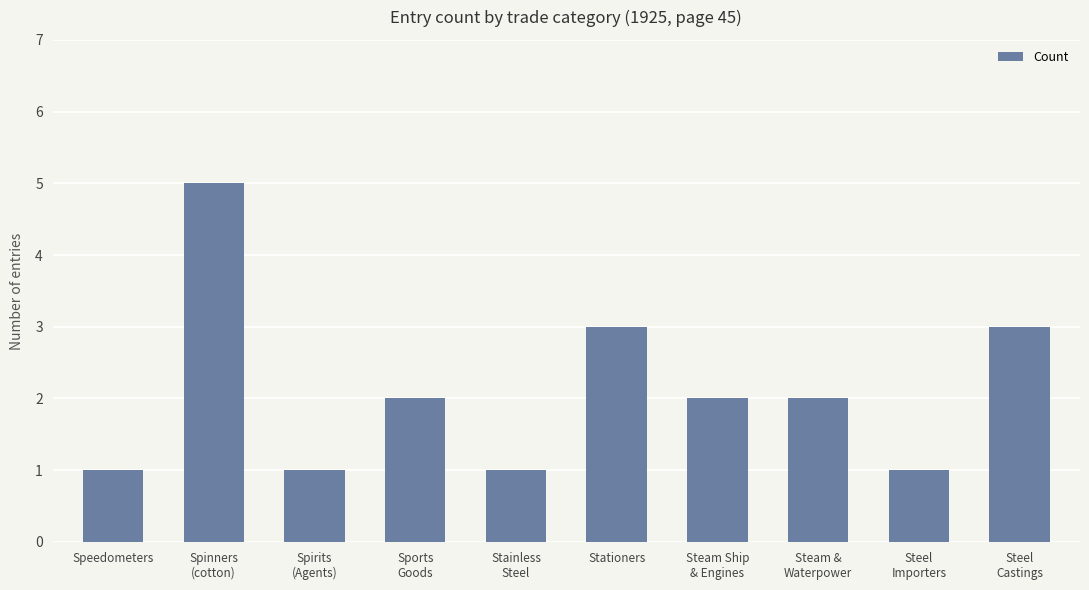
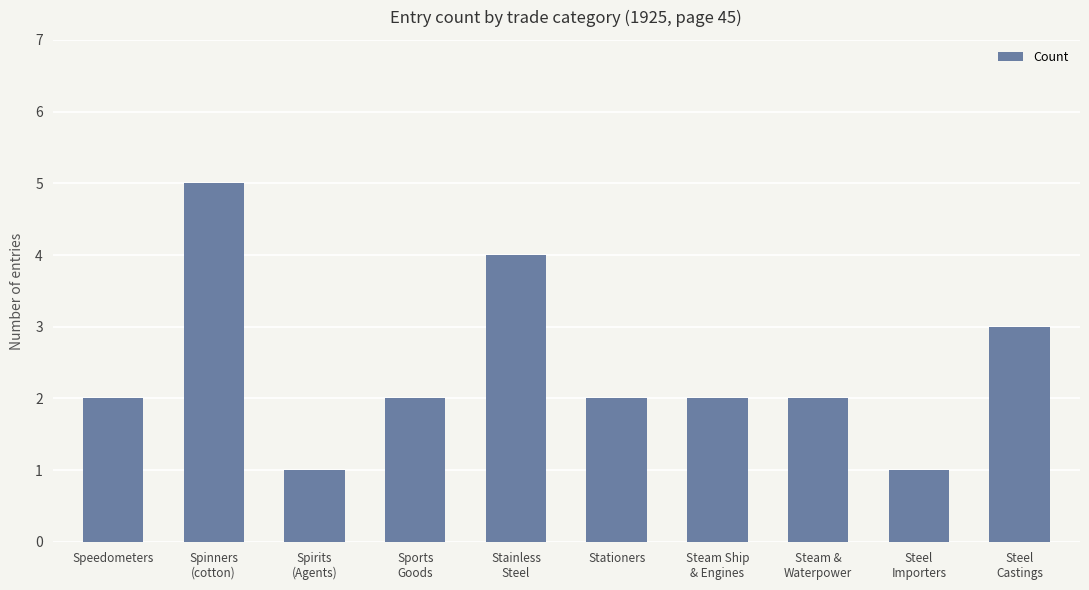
Speedometers: 1 -> 2
Stainless Steel: 1 -> 4
Stationers: 3 -> 2
